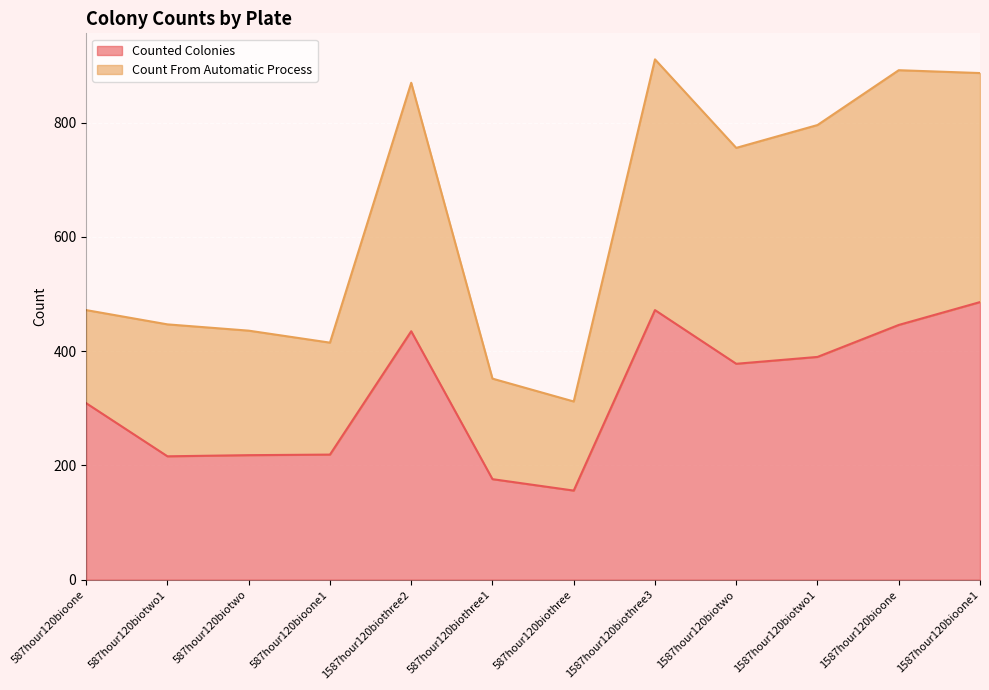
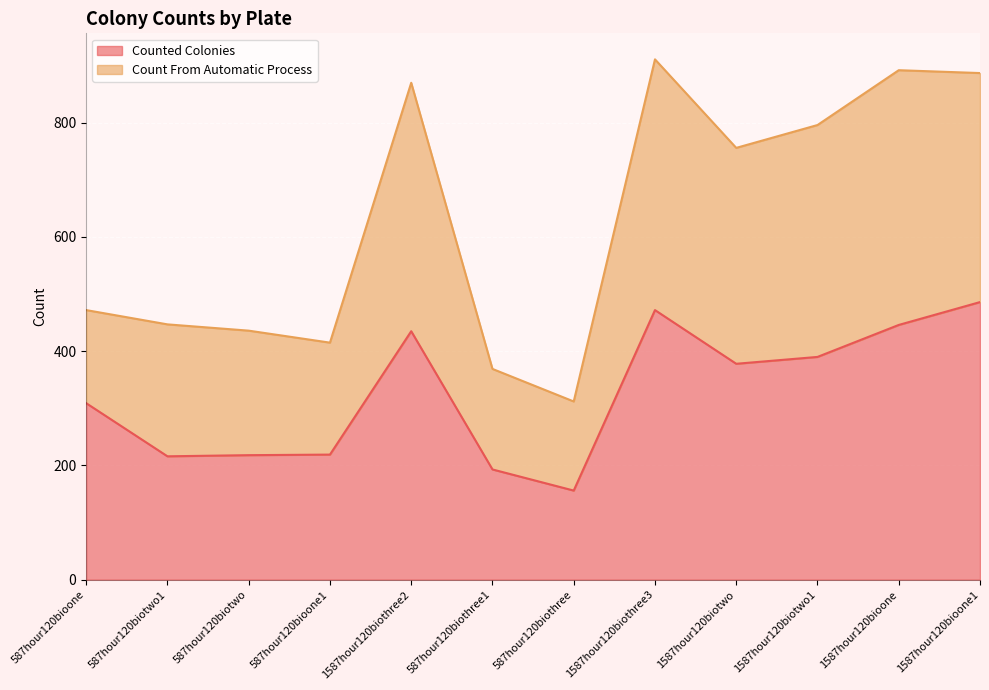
Counted Colonies, 587hour120biothree1: 180 -> 190
